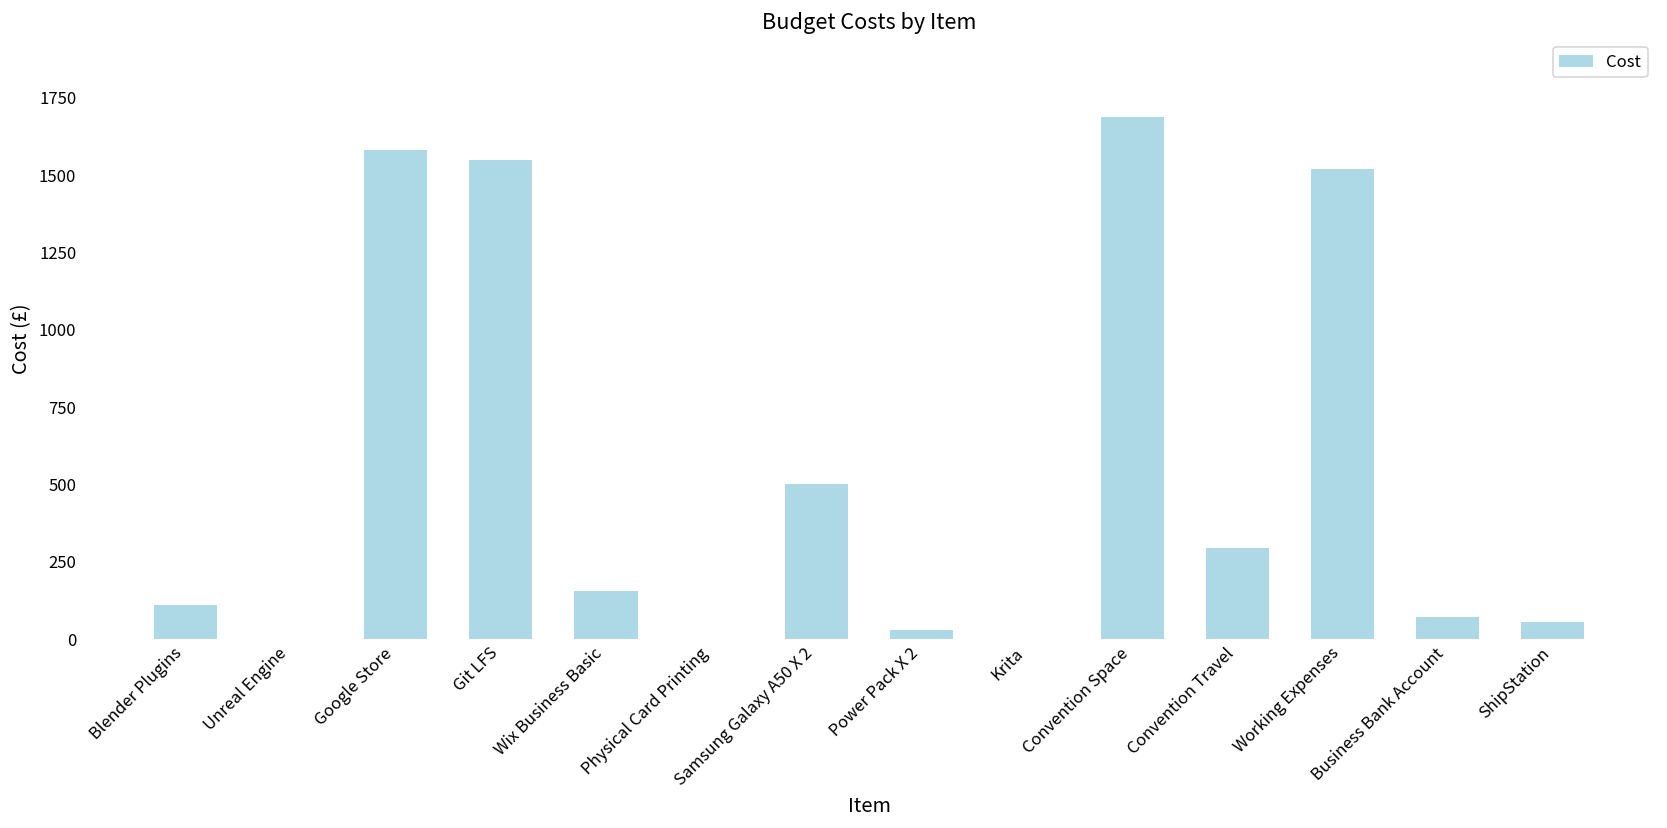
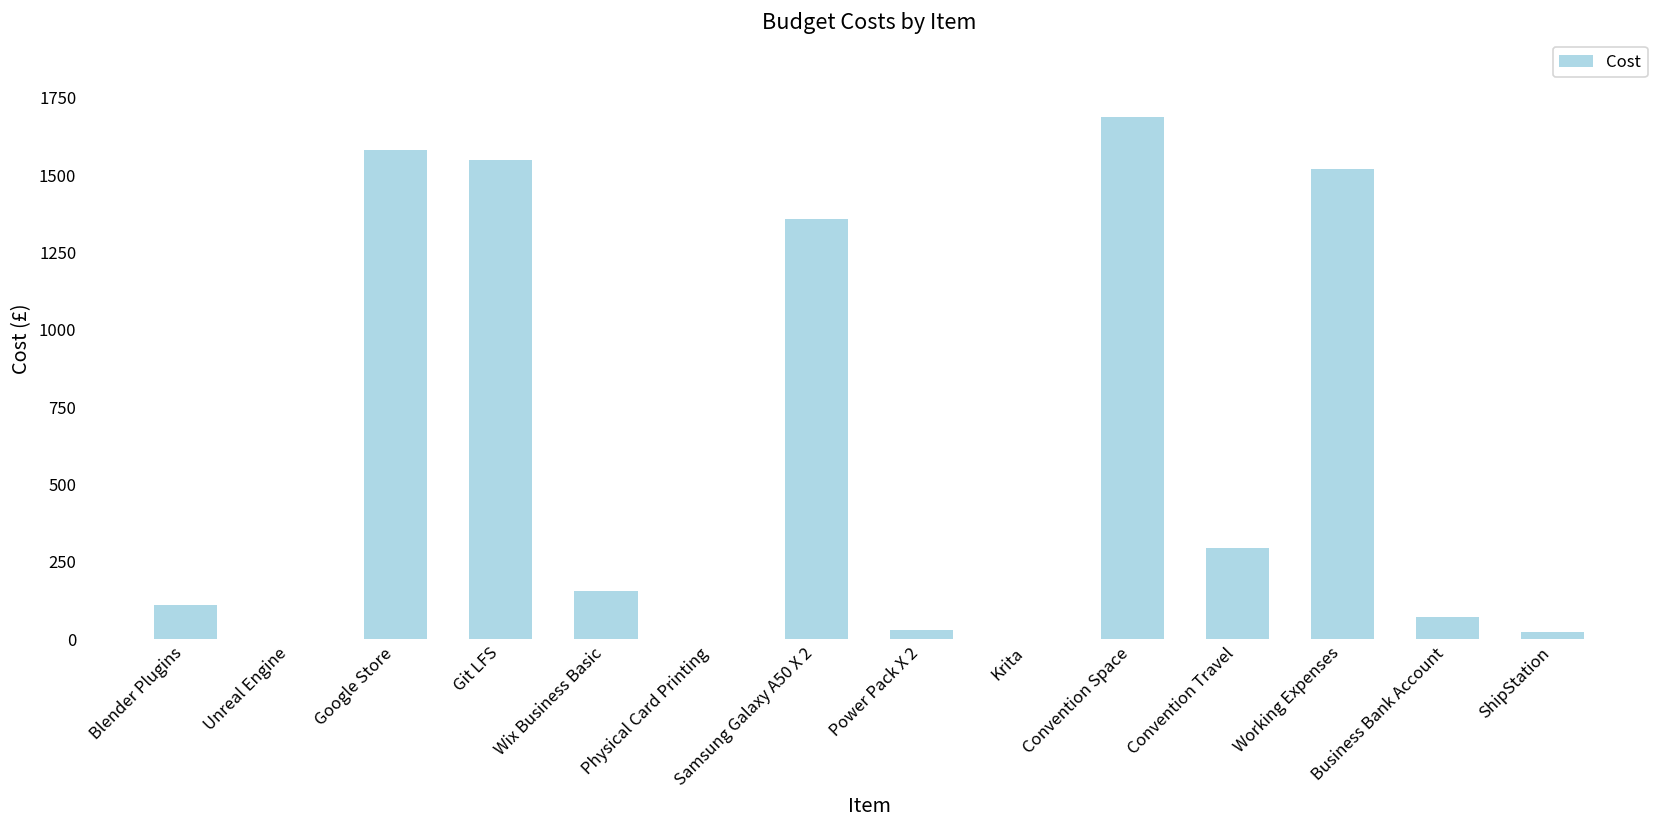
Samsung Galaxy A50 X 2: 500 -> 1360
ShipStation: 50 -> 20
